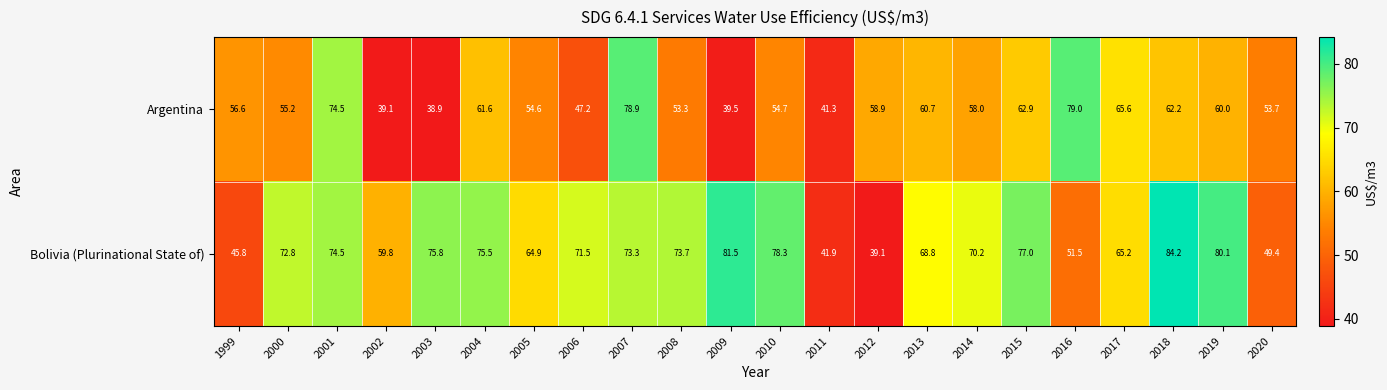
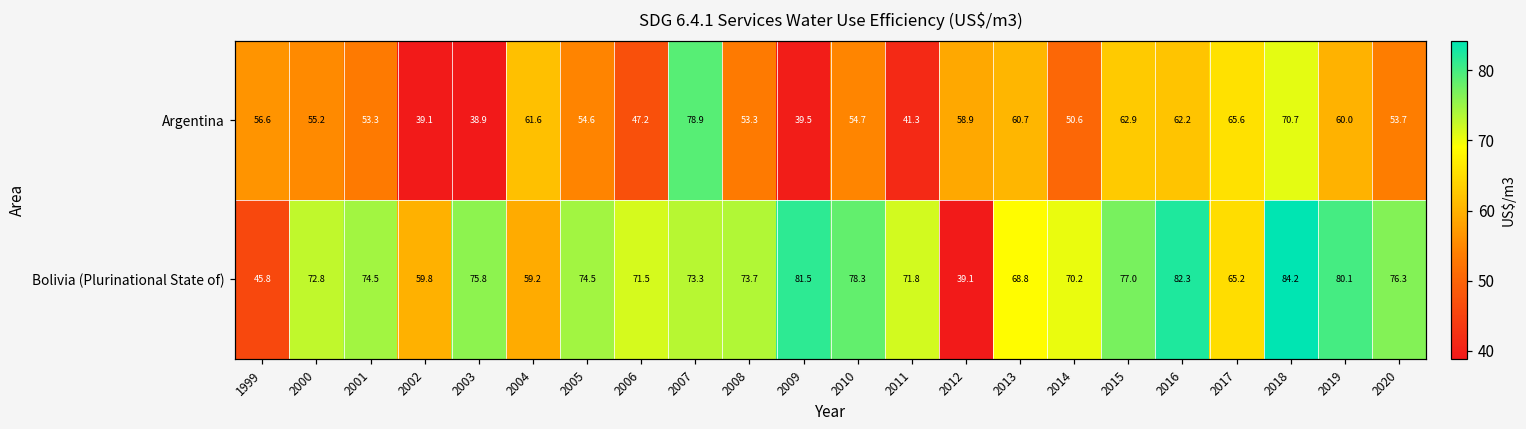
Argentina, 2001: 74.5 -> 53.3
Argentina, 2014: 58.0 -> 50.6
Argentina, 2016: 79.0 -> 62.2
Argentina, 2018: 62.2 -> 70.7
Bolivia (Plurinational State of), 2004: 75.5 -> 59.2
Bolivia (Plurinational State of), 2005: 64.9 -> 74.5
Bolivia (Plurinational State of), 2011: 41.9 -> 71.8
Bolivia (Plurinational State of), 2016: 51.5 -> 82.3
Bolivia (Plurinational State of), 2020: 49.4 -> 76.3
